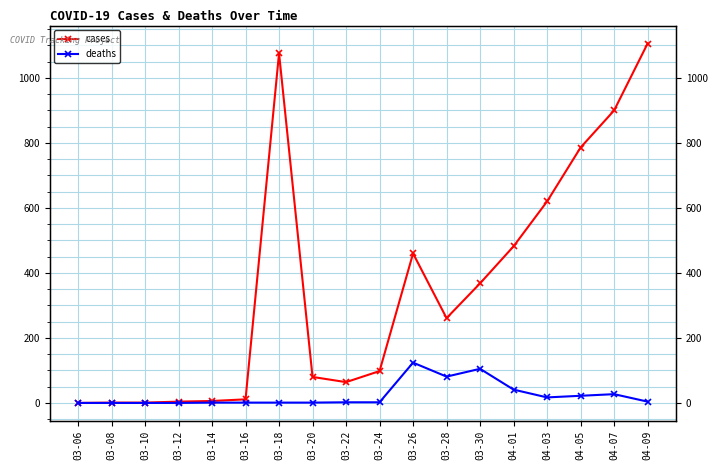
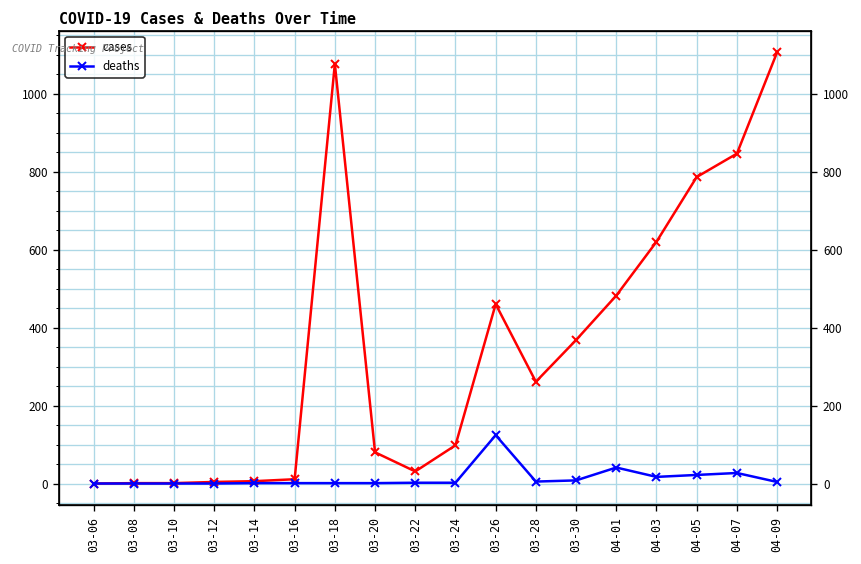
cases, 03-22: 60 -> 30
deaths, 03-28: 80 -> 10
deaths, 03-30: 110 -> 10
cases, 04-07: 900 -> 850
